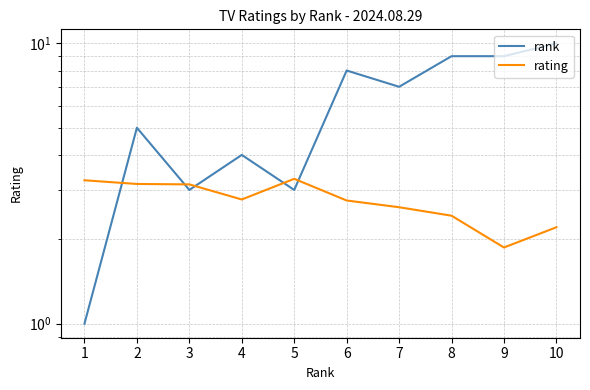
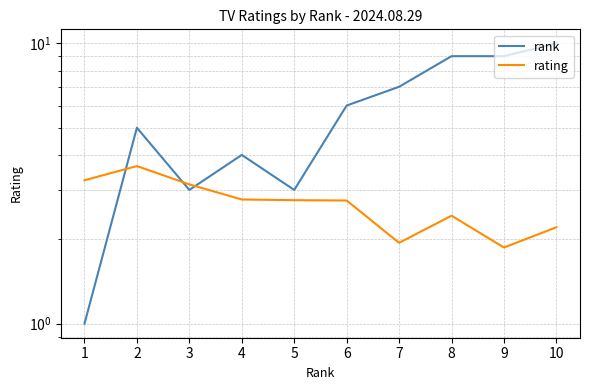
rating, 2: 3.2 -> 3.7
rating, 5: 3.3 -> 2.8
rank, 6: 8 -> 6
rating, 7: 2.6 -> 1.9
